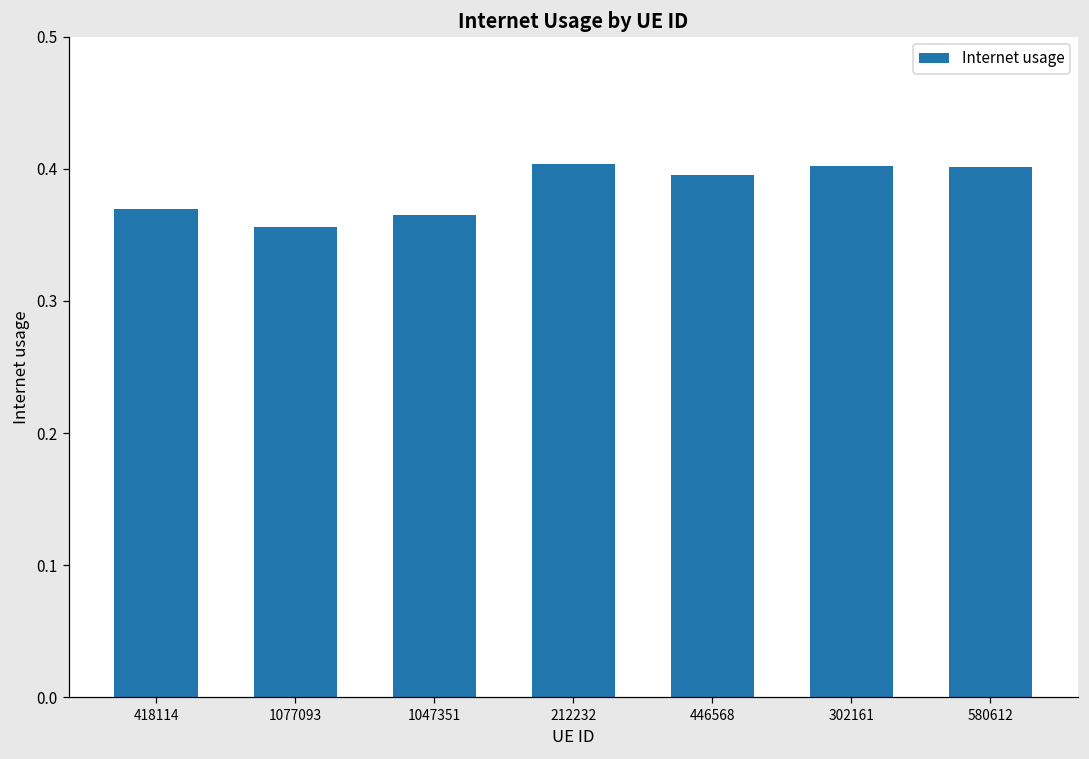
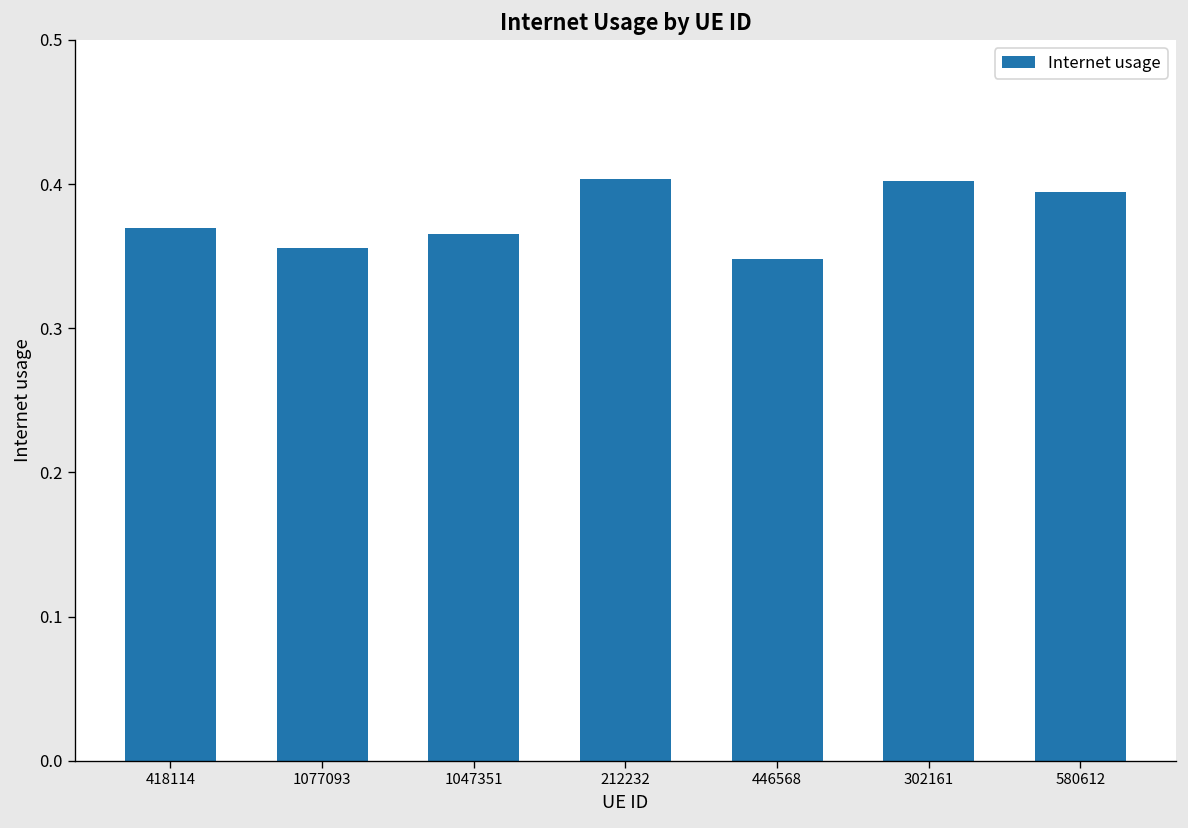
446568: 0.395 -> 0.348
580612: 0.401 -> 0.394
